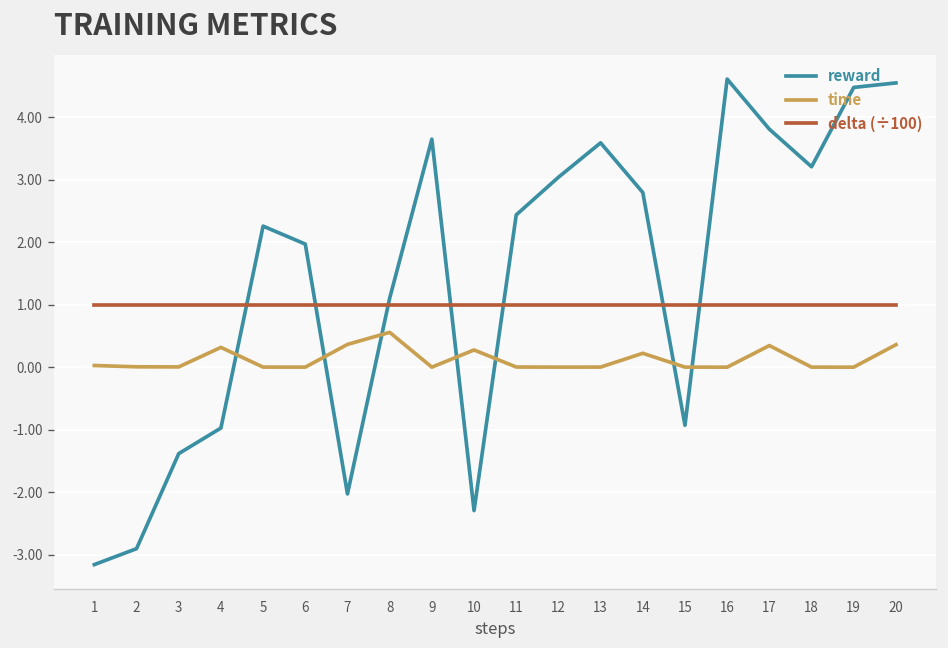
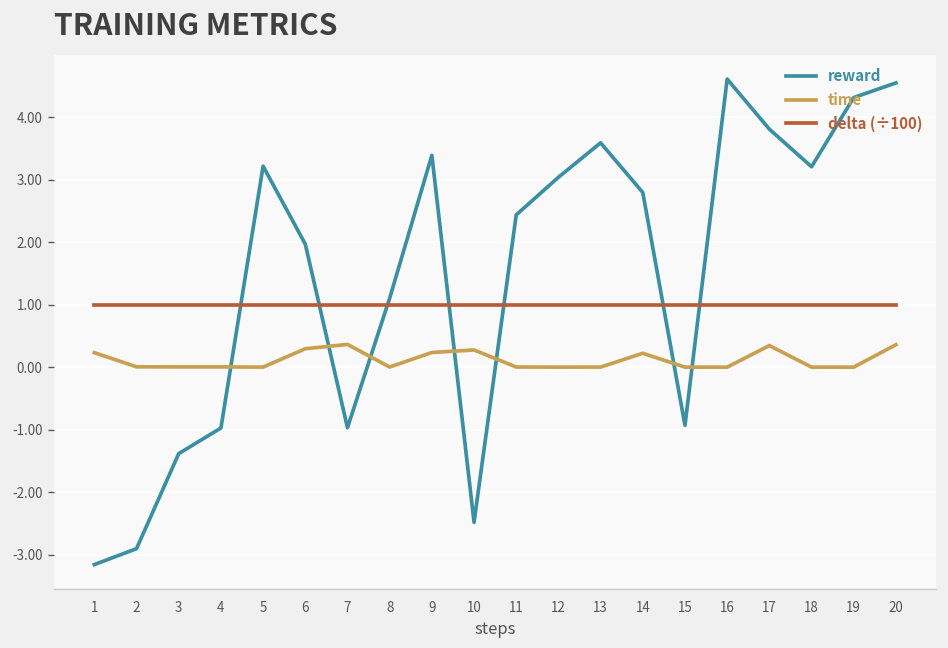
time, 1: 0.0 -> 0.2
time, 4: 0.3 -> 0.0
reward, 5: 2.3 -> 3.2
time, 6: 0.0 -> 0.3
reward, 7: -2.0 -> -1.0
time, 8: 0.6 -> 0.0
reward, 9: 3.6 -> 3.4
time, 9: 0.0 -> 0.2
reward, 10: -2.3 -> -2.5
reward, 19: 4.5 -> 4.3
